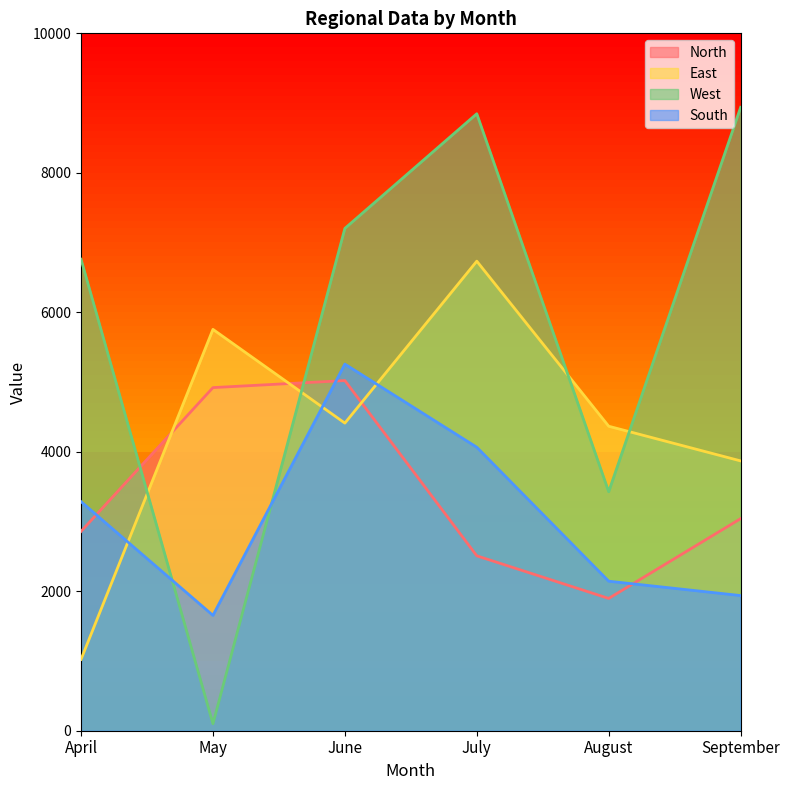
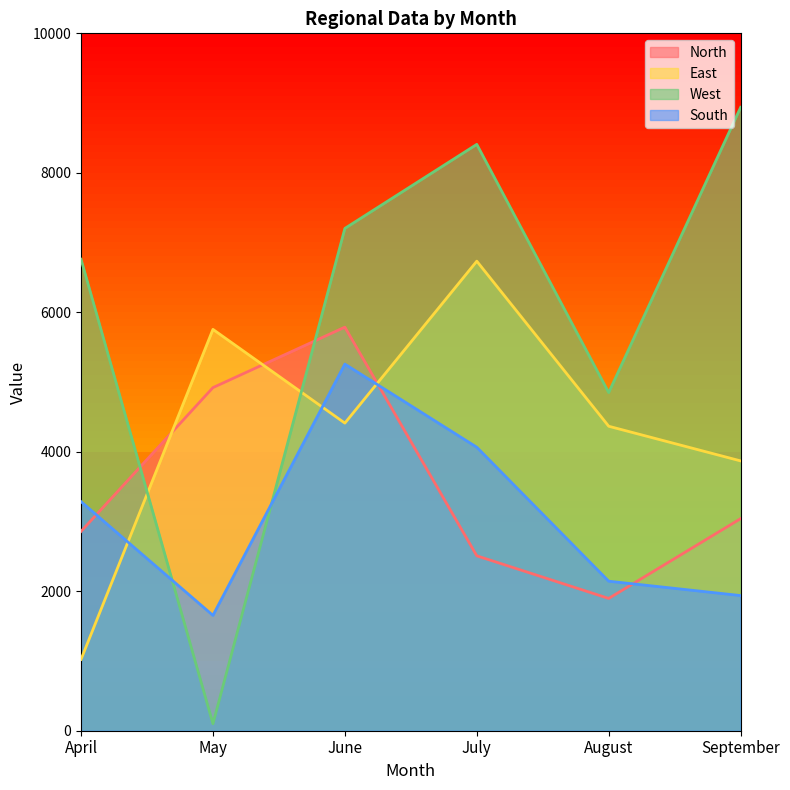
North, June: 5000 -> 5800
West, July: 8800 -> 8400
West, August: 3400 -> 4800
